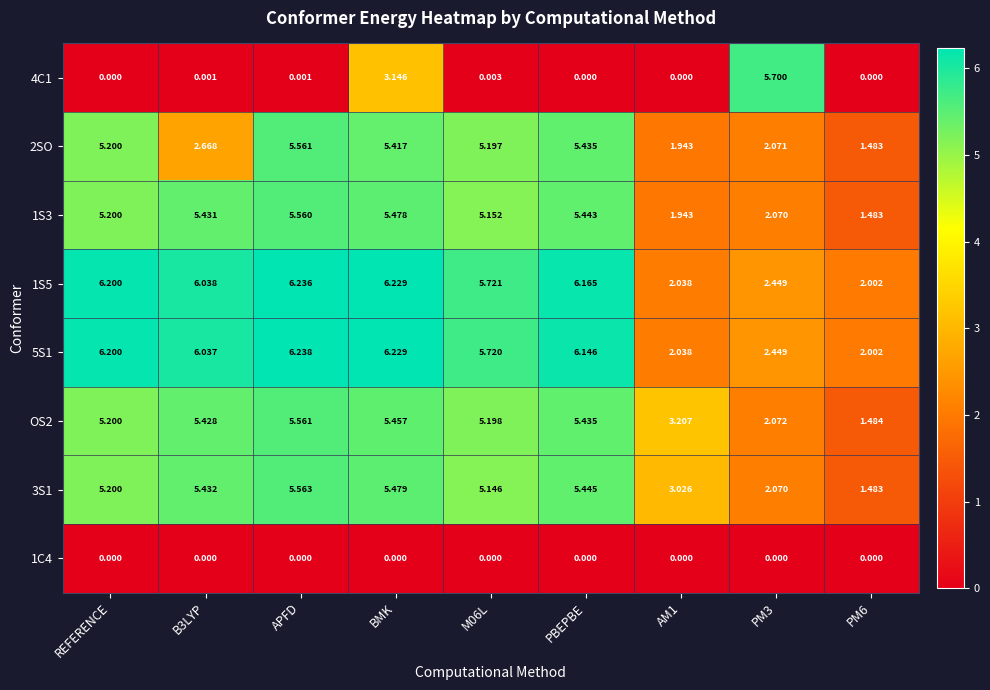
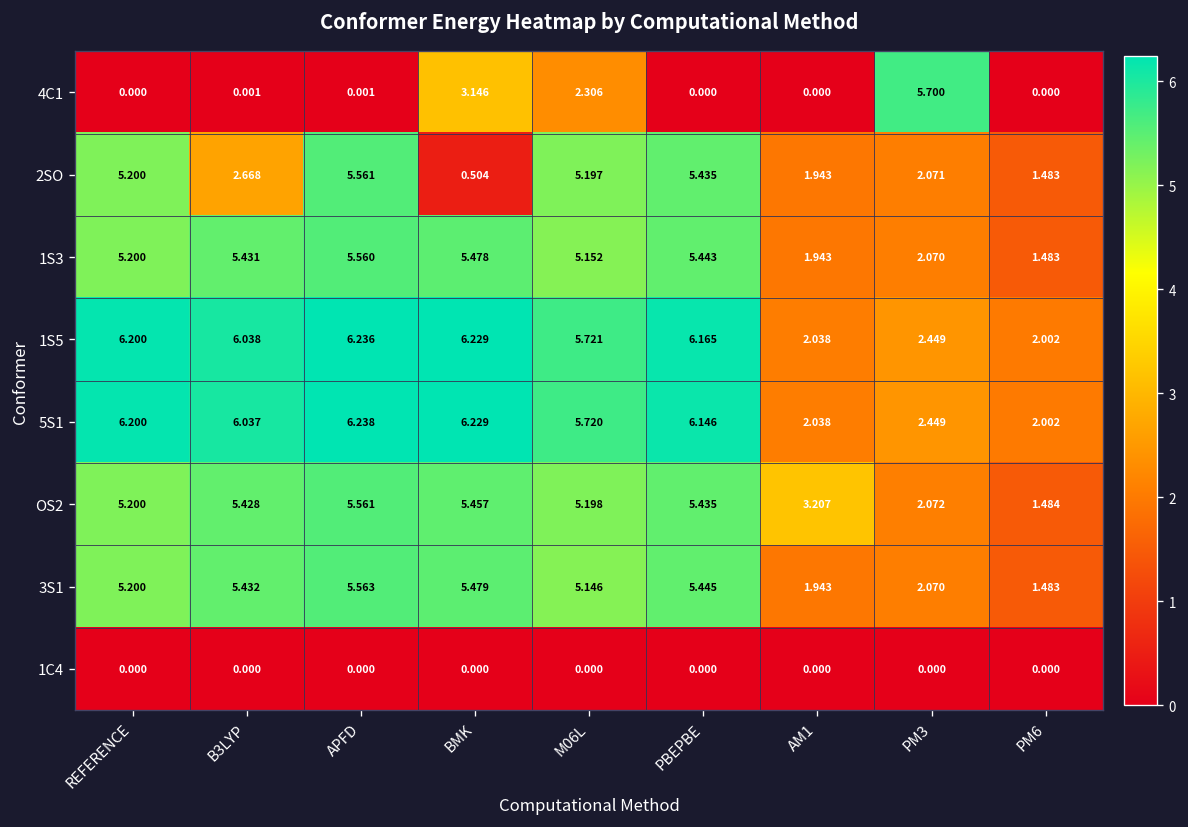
4C1, M06L: 0.003 -> 2.306
2SO, BMK: 5.417 -> 0.504
3S1, AM1: 3.026 -> 1.943
